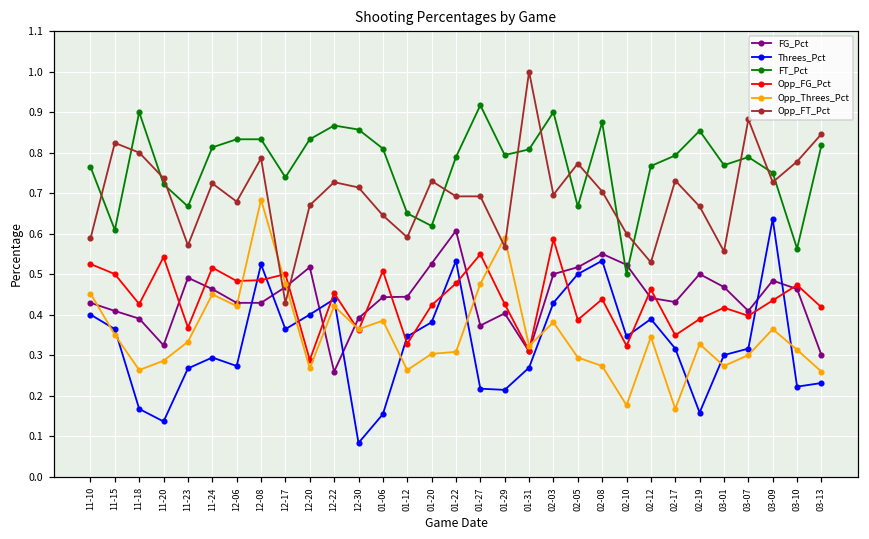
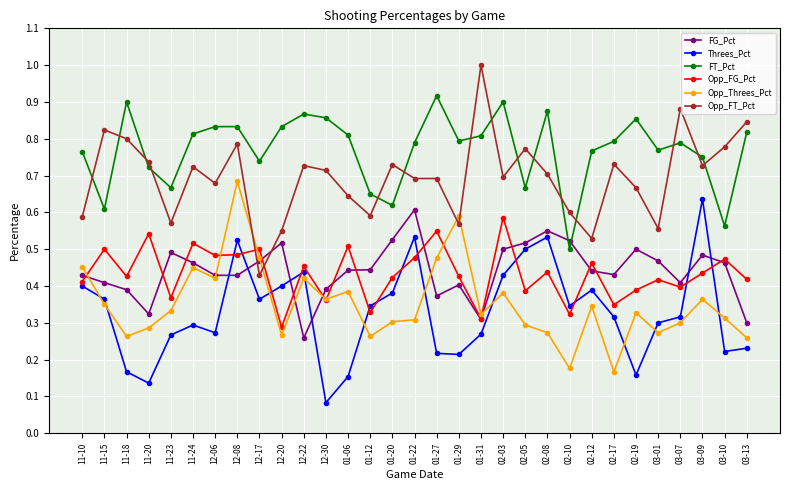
Opp_FG_Pct, 11-10: 0.53 -> 0.41
Opp_FT_Pct, 12-20: 0.67 -> 0.55
